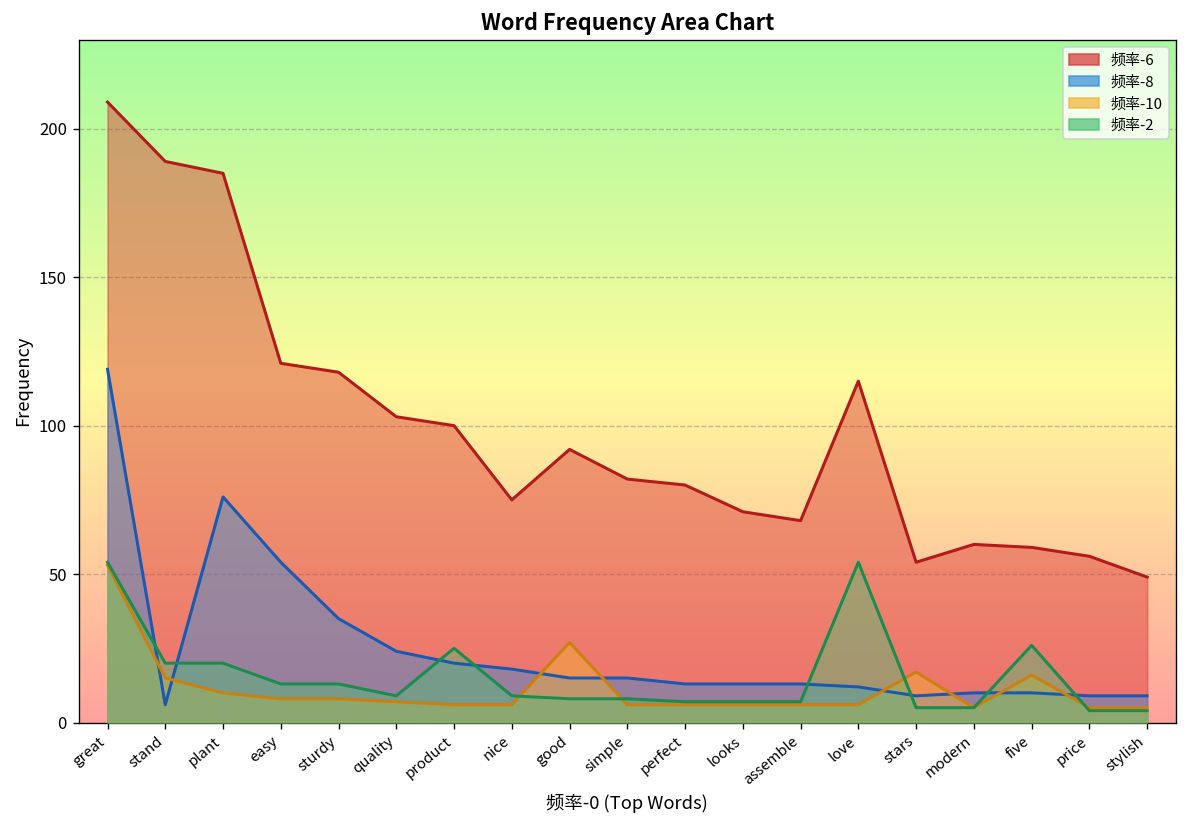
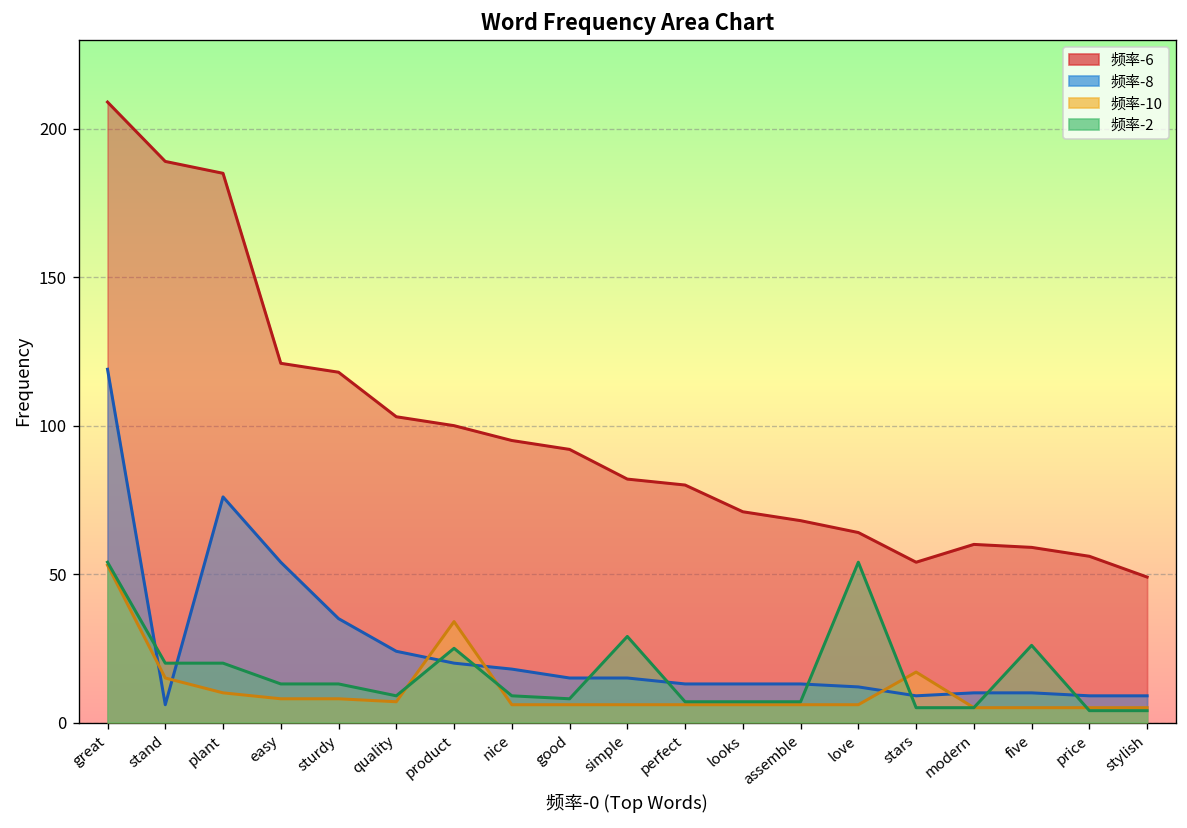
频率-10, product: 6 -> 34
频率-6, nice: 75 -> 95
频率-10, good: 27 -> 6
频率-2, simple: 8 -> 29
频率-6, love: 115 -> 64
频率-10, five: 16 -> 5
